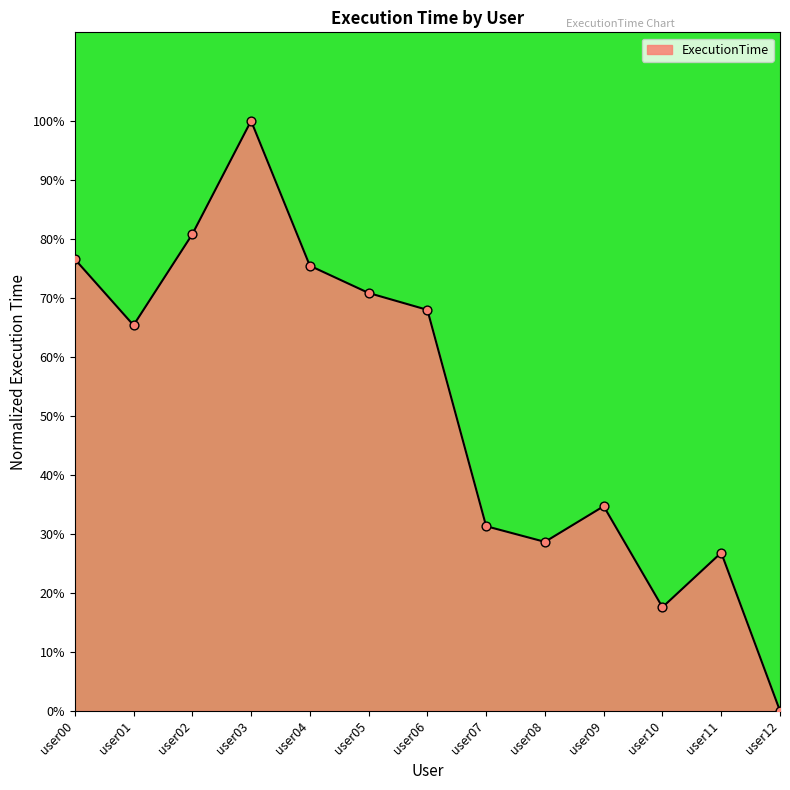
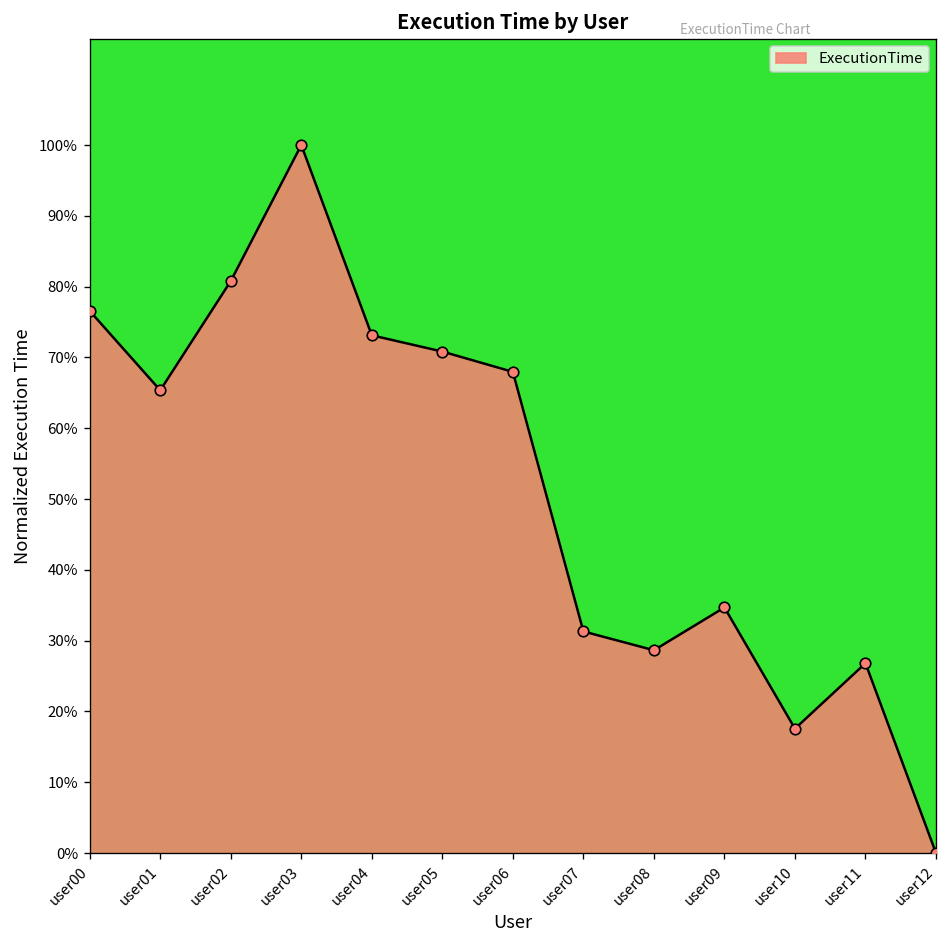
user04: 75% -> 73%
